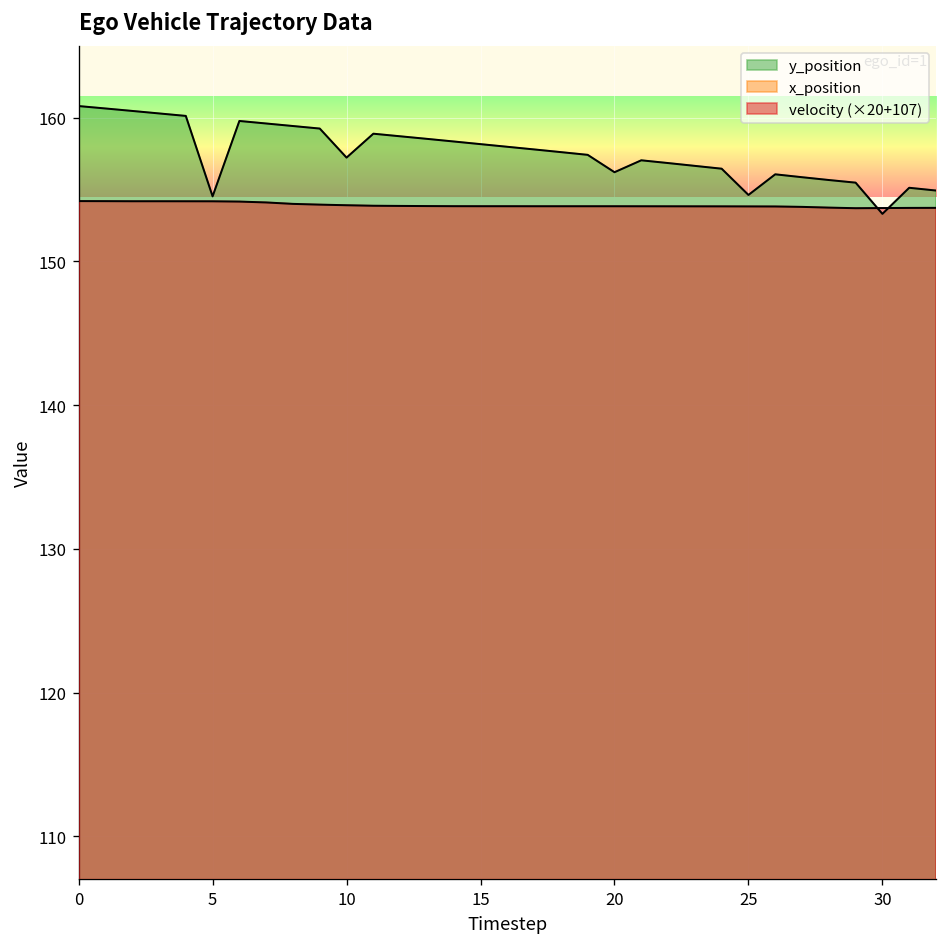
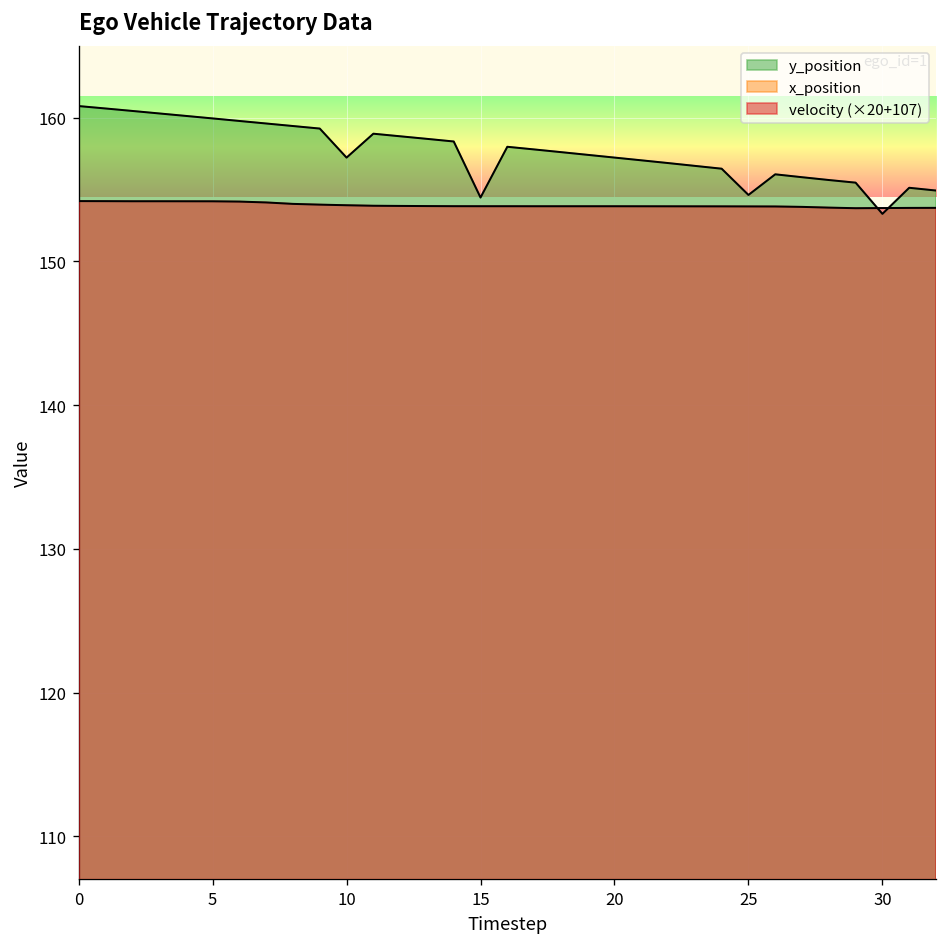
y_position, 5: 154.5 -> 159.9
y_position, 15: 158.2 -> 154.4
y_position, 20: 156.2 -> 157.2
